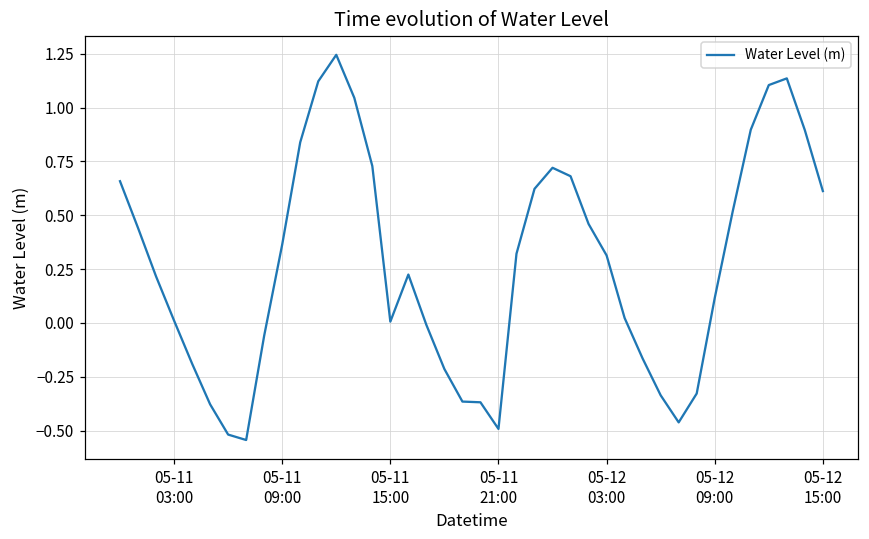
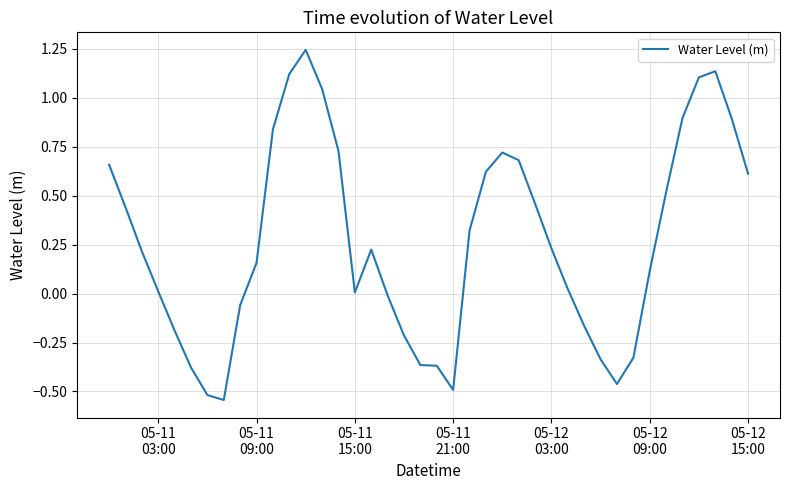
05-11 09:00: 0.36 -> 0.16
05-12 03:00: 0.31 -> 0.23
